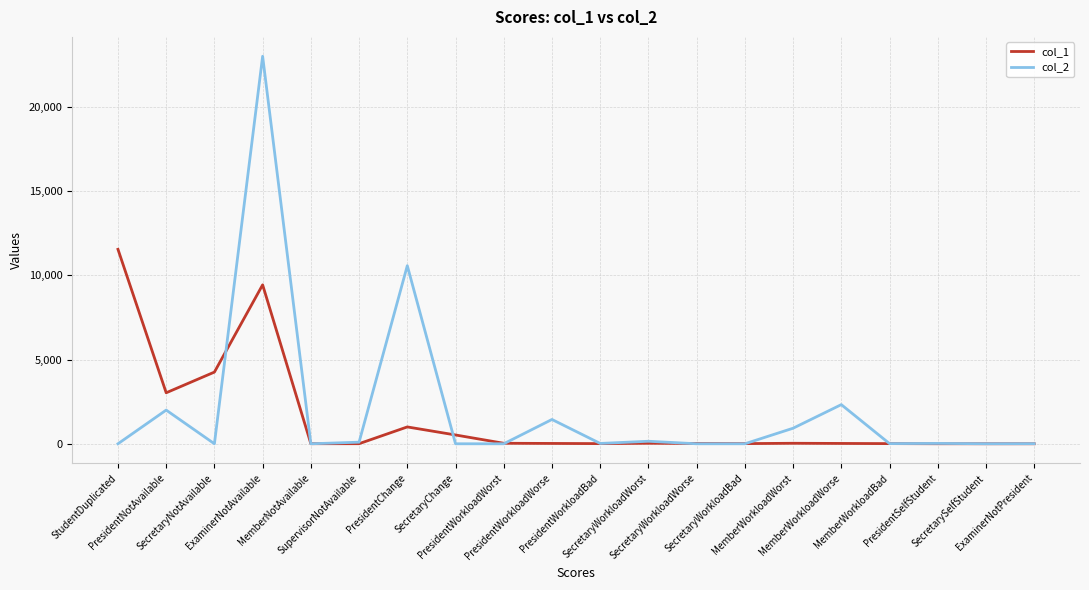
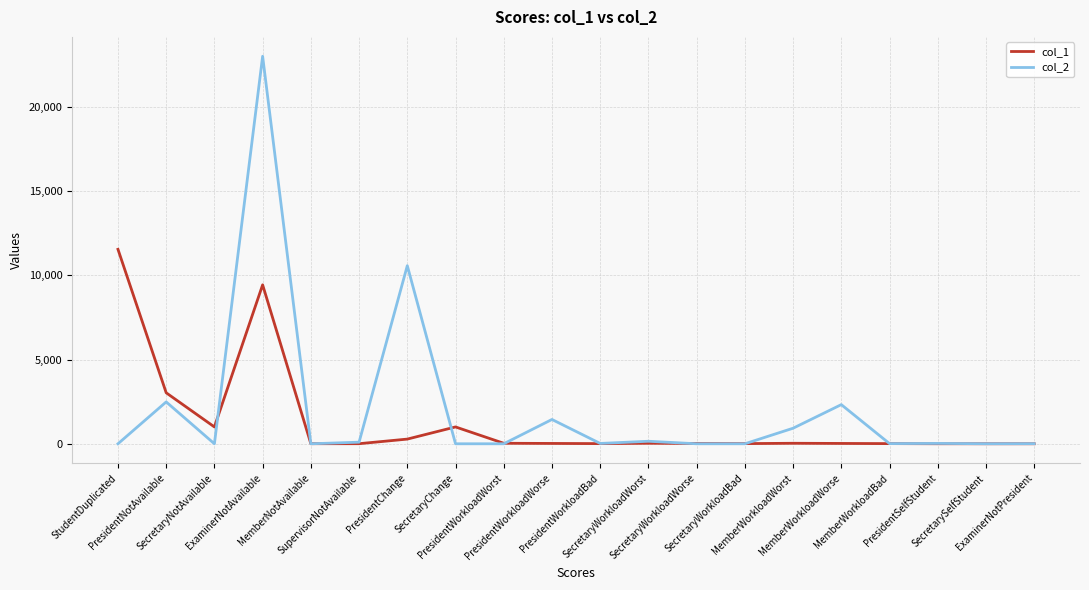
col_2, PresidentNotAvailable: 2,000 -> 2,500
col_1, SecretaryNotAvailable: 4,300 -> 1,000
col_1, PresidentChange: 1,000 -> 300
col_1, SecretaryChange: 500 -> 1,000
